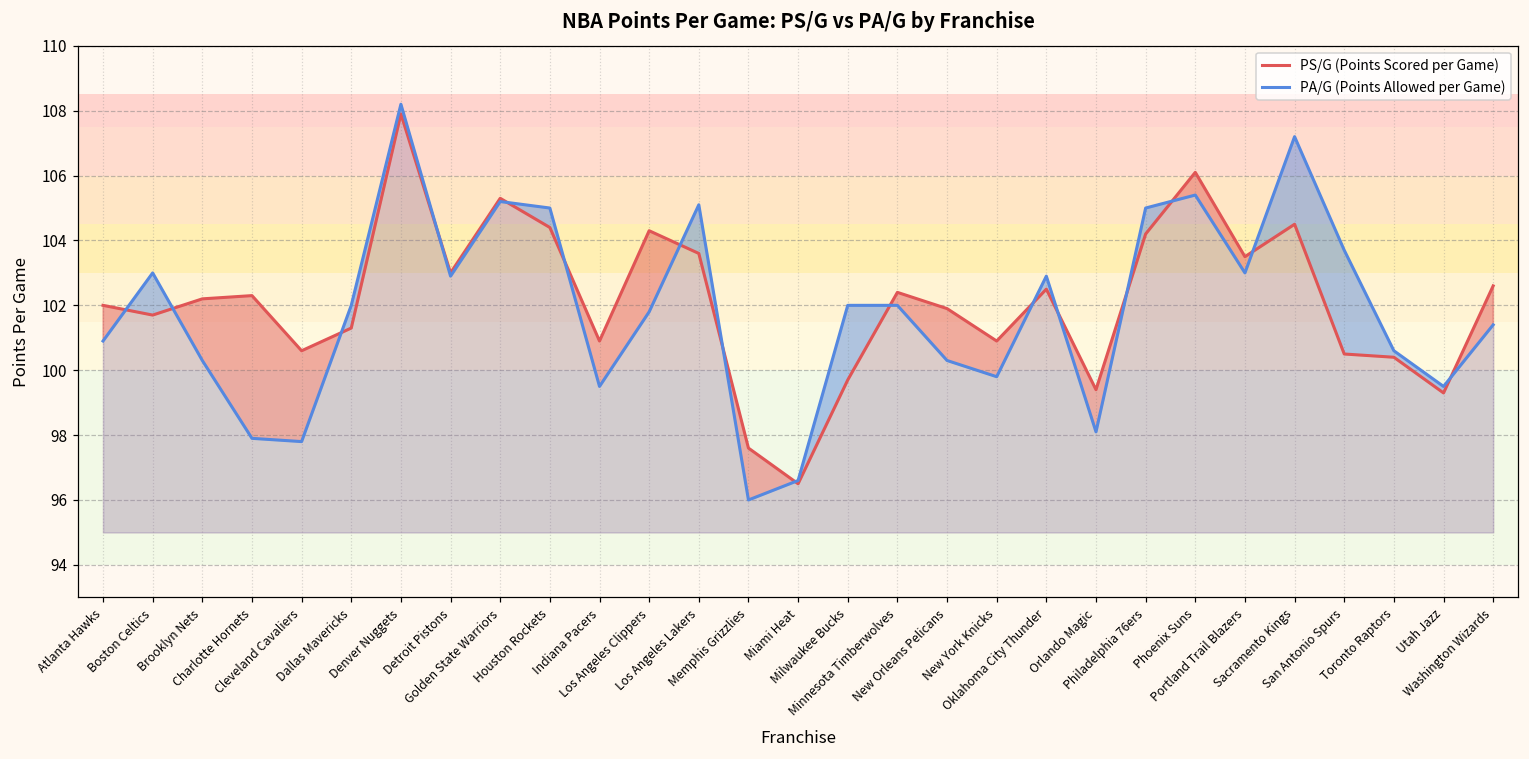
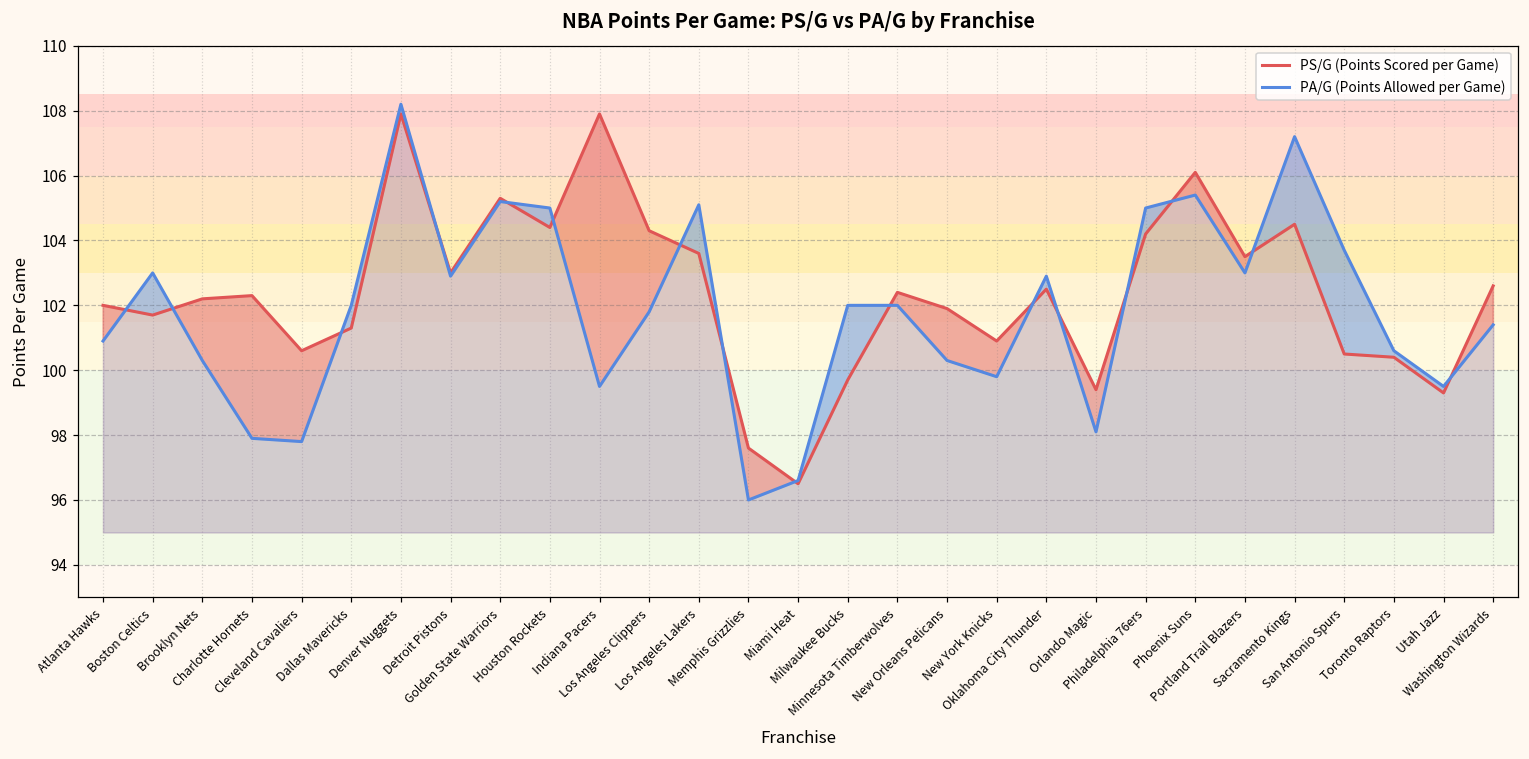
PS/G (Points Scored per Game), Indiana Pacers: 100.9 -> 107.9
